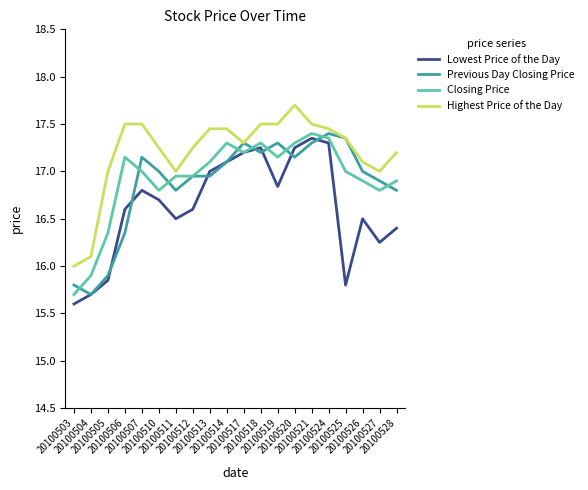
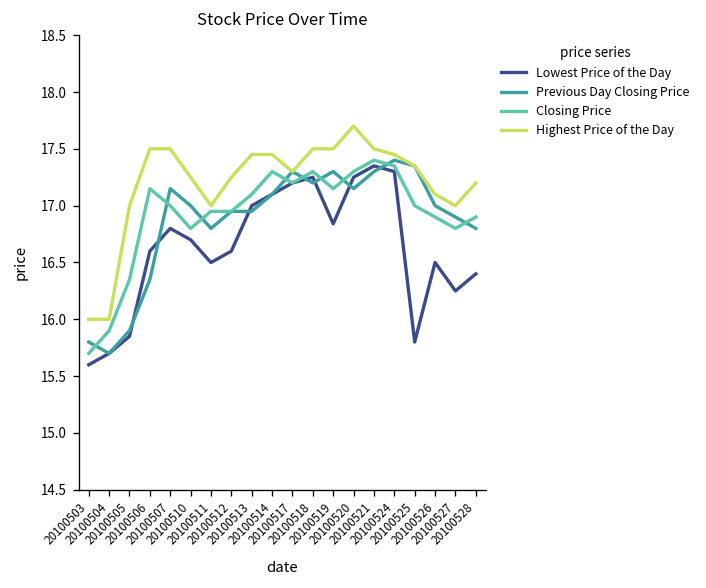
Highest Price of the Day, 20100504: 16.1 -> 16.0
